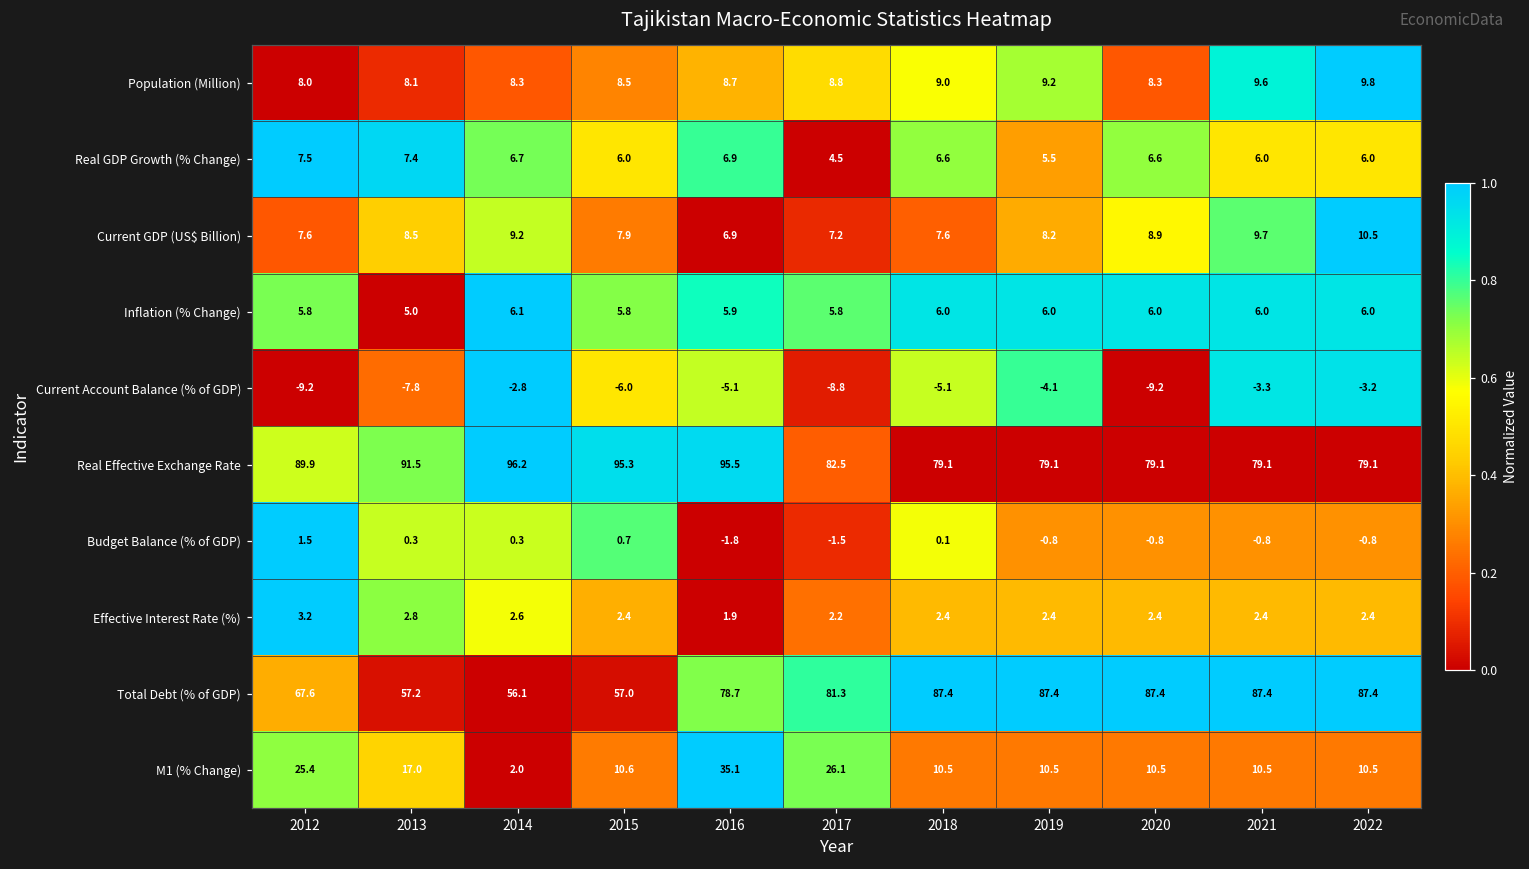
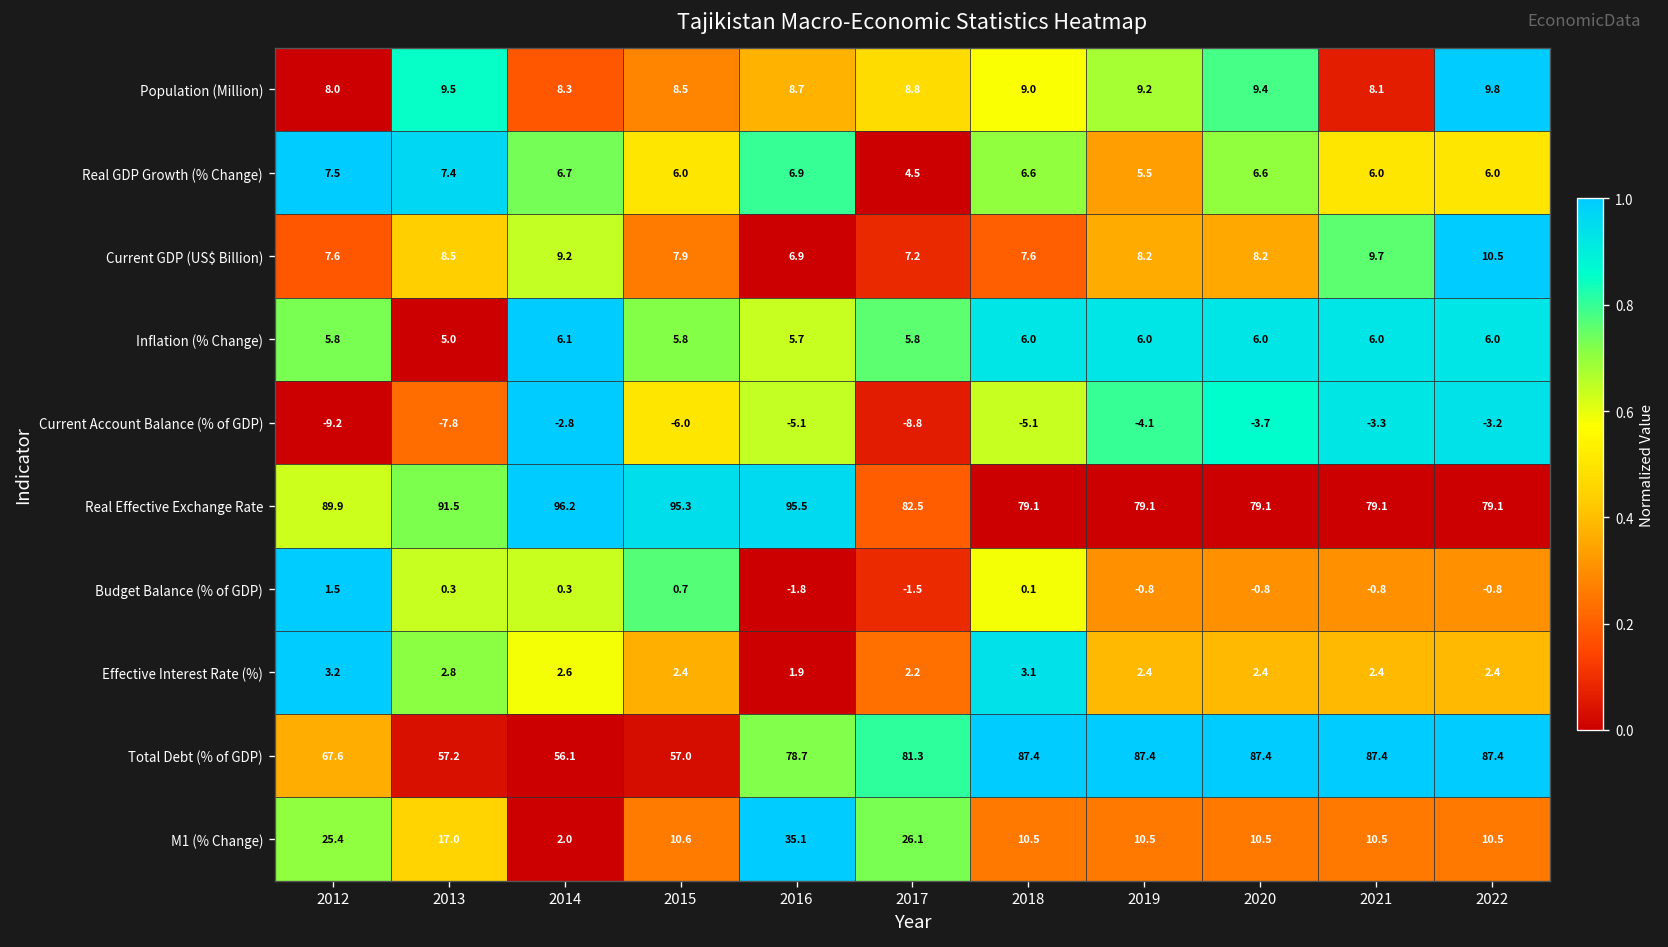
Population (Million), 2013: 8.1 -> 9.5
Population (Million), 2020: 8.3 -> 9.4
Population (Million), 2021: 9.6 -> 8.1
Current GDP (US$ Billion), 2020: 8.9 -> 8.2
Inflation (% Change), 2016: 5.9 -> 5.7
Current Account Balance (% of GDP), 2020: -9.2 -> -3.7
Effective Interest Rate (%), 2018: 2.4 -> 3.1
